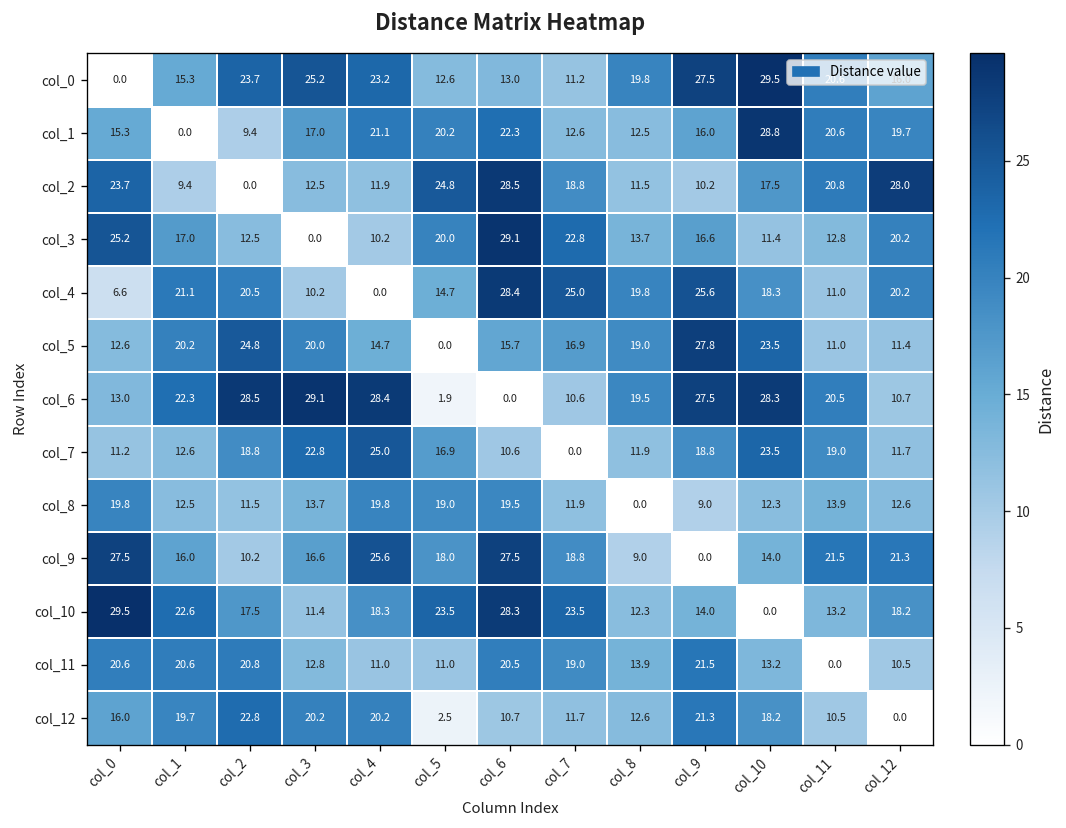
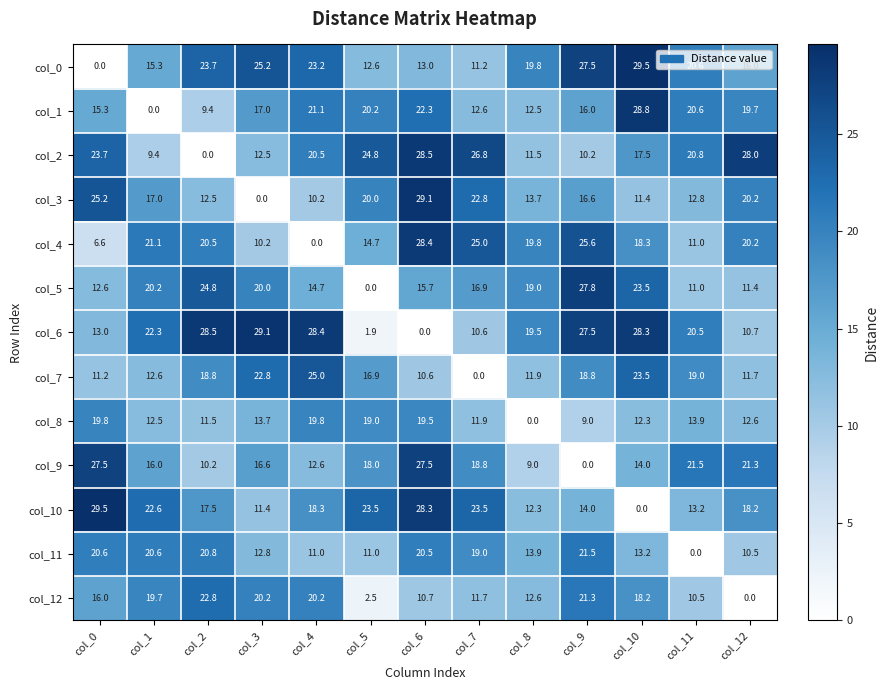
col_2, col_4: 11.9 -> 20.5
col_2, col_7: 18.8 -> 26.8
col_9, col_4: 25.6 -> 12.6
